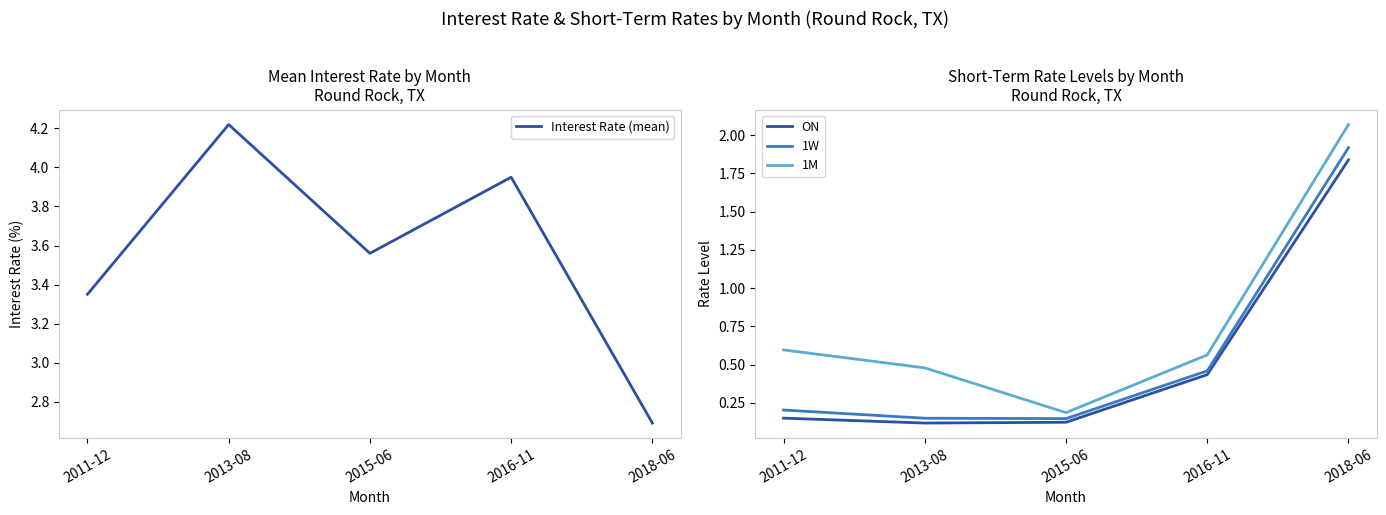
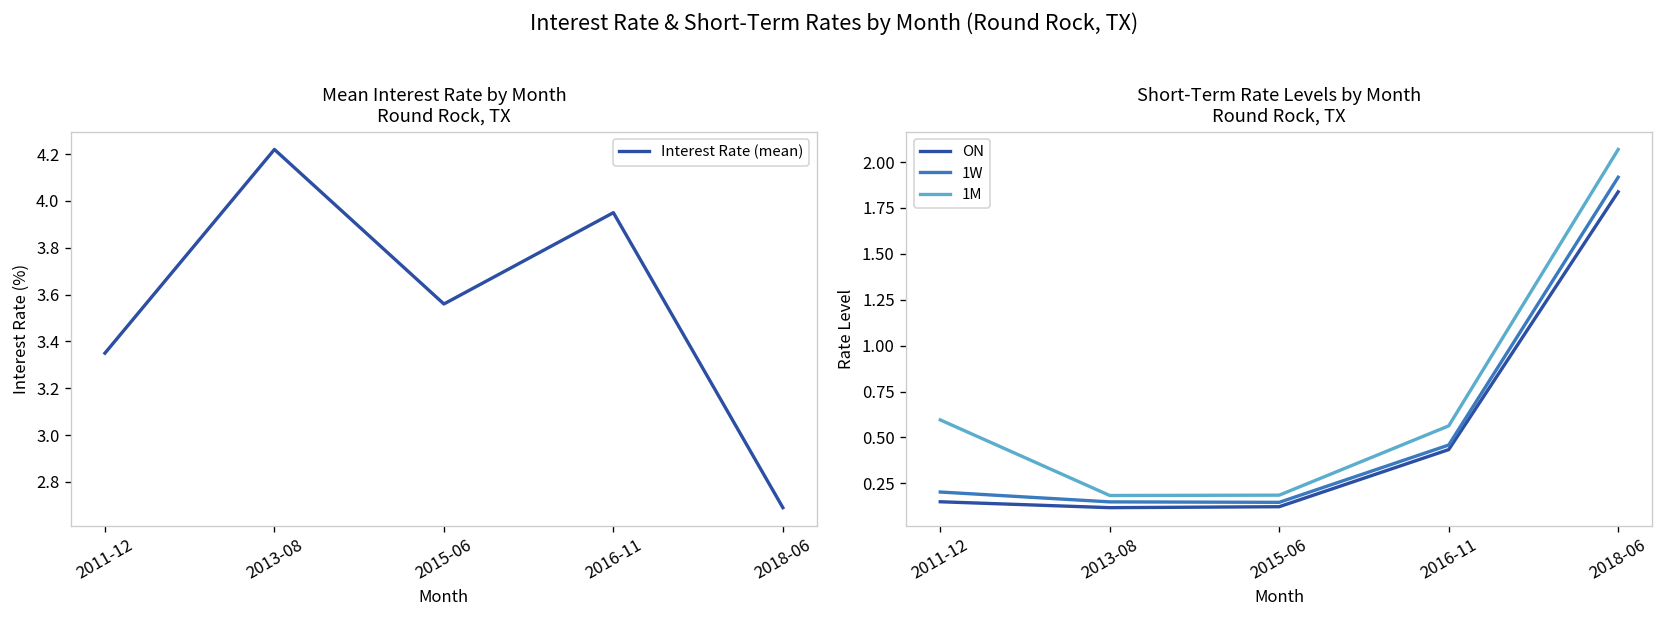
Short-Term Rate Levels by Month Round Rock, TX, 1M, 2013-08: 0.48 -> 0.18
